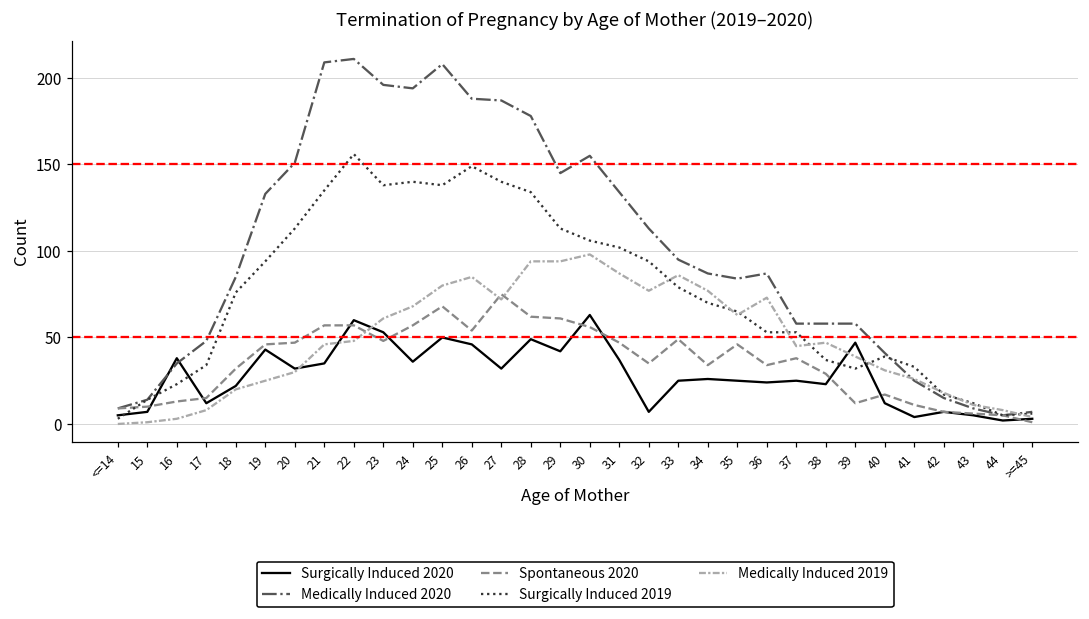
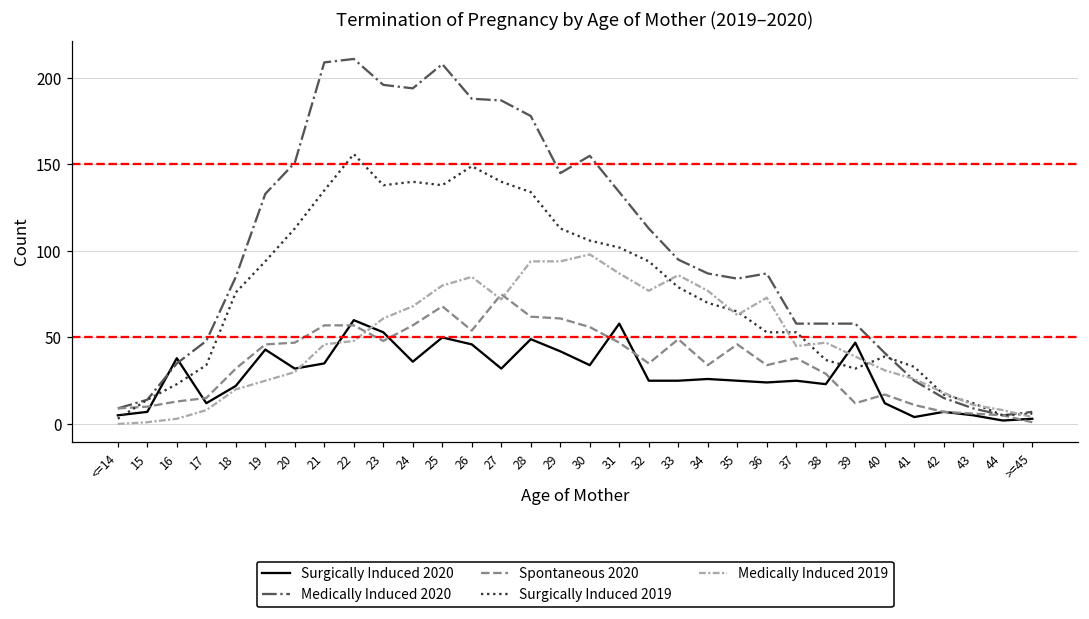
Surgically Induced 2020, 30: 63 -> 34
Surgically Induced 2020, 31: 37 -> 58
Surgically Induced 2020, 32: 7 -> 25
